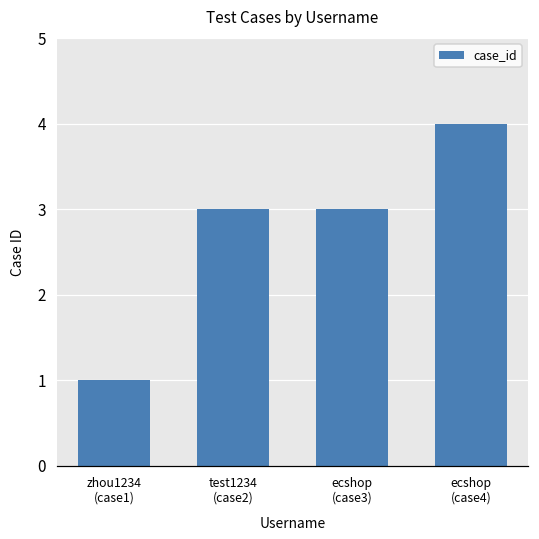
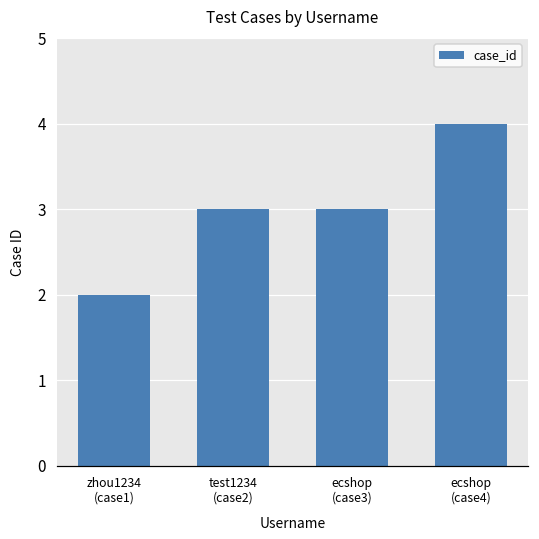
zhou1234 (case1): 1 -> 2
